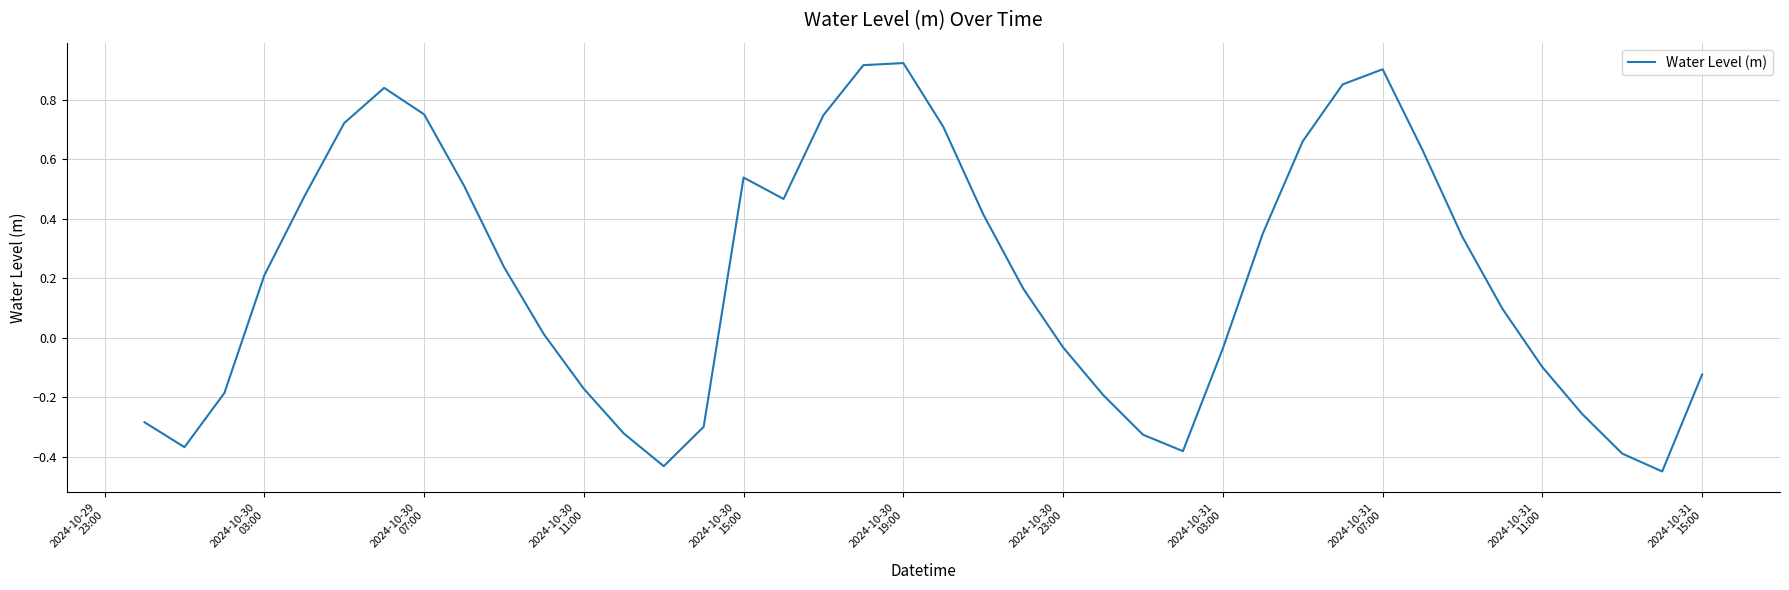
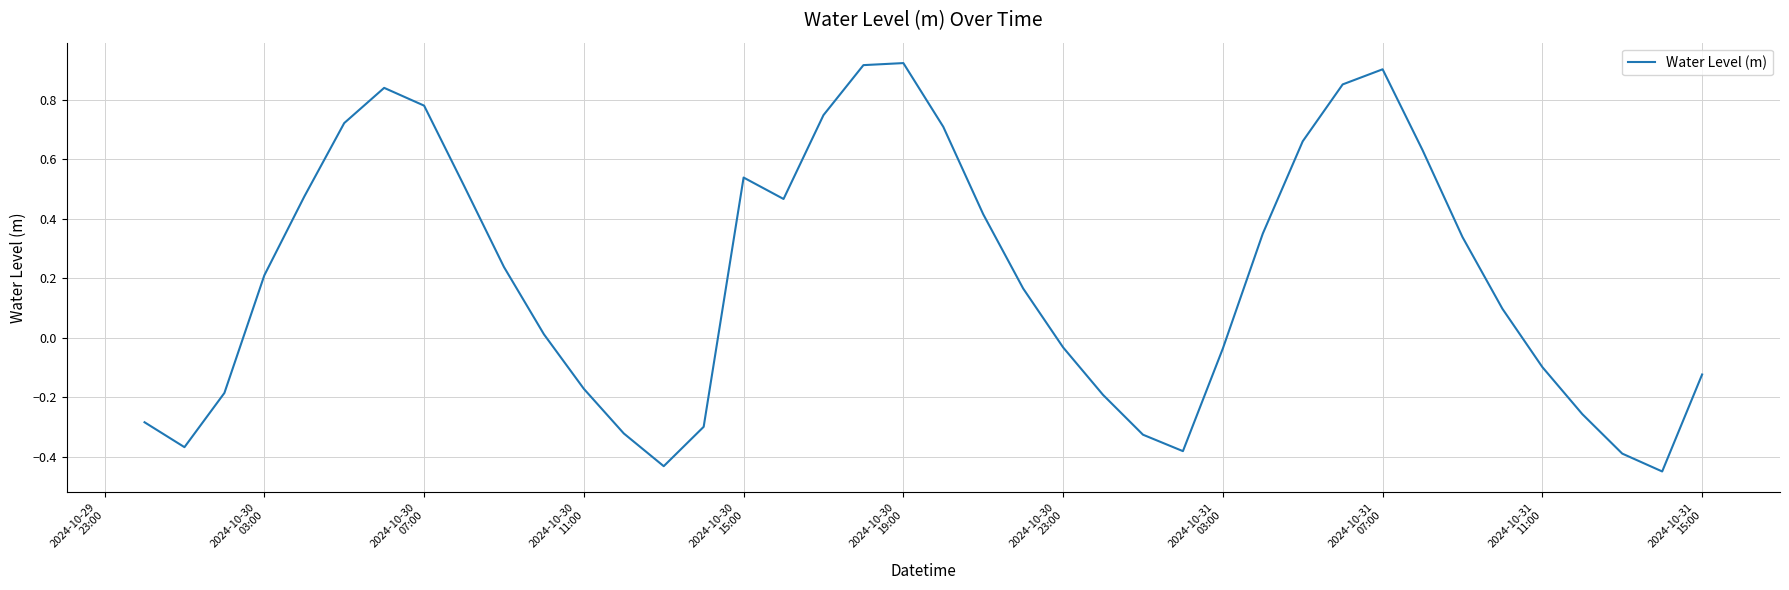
2024-10-30 07:00: 0.75 -> 0.78
